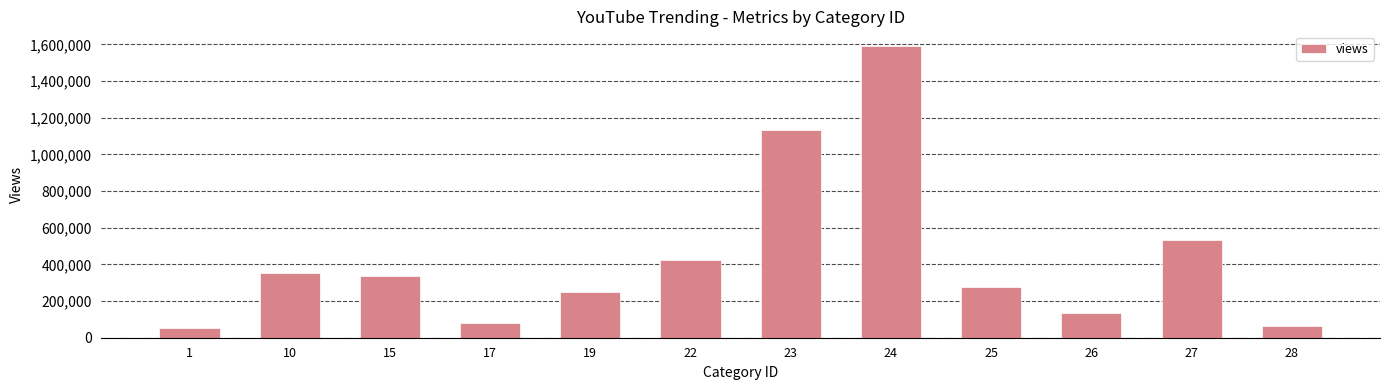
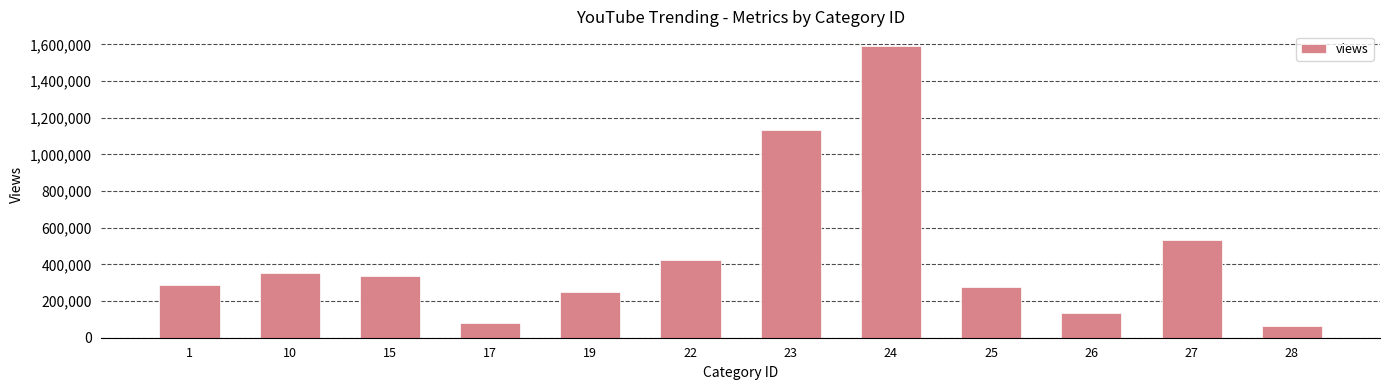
1: 50,000 -> 290,000
